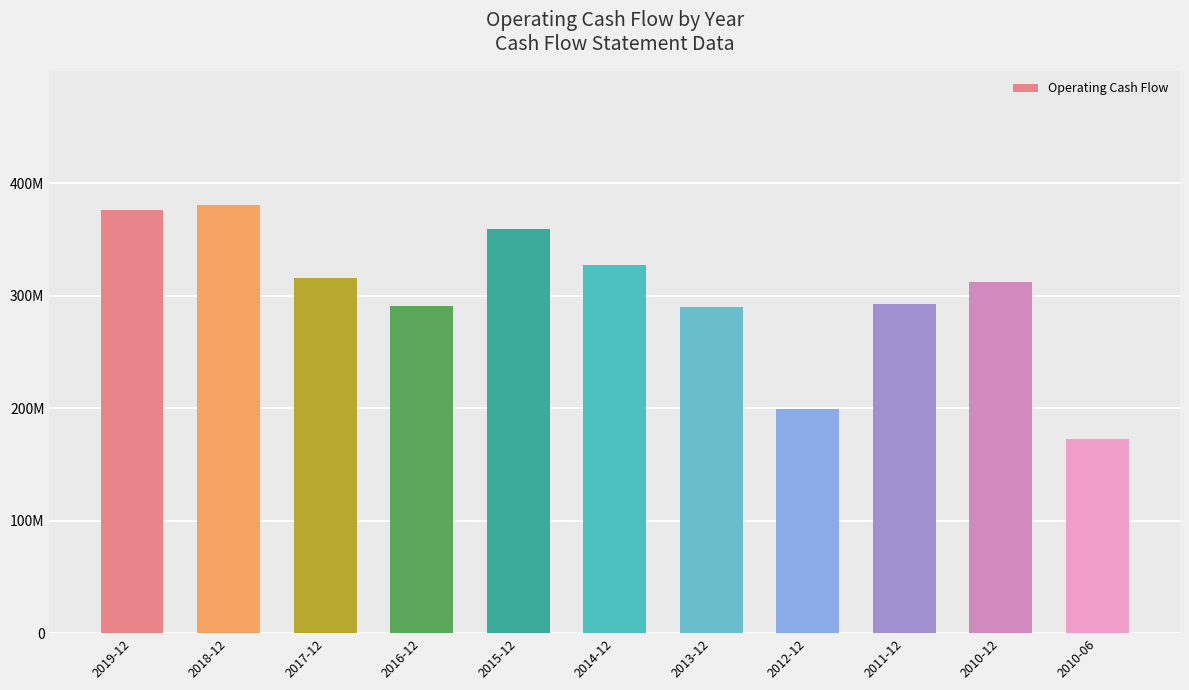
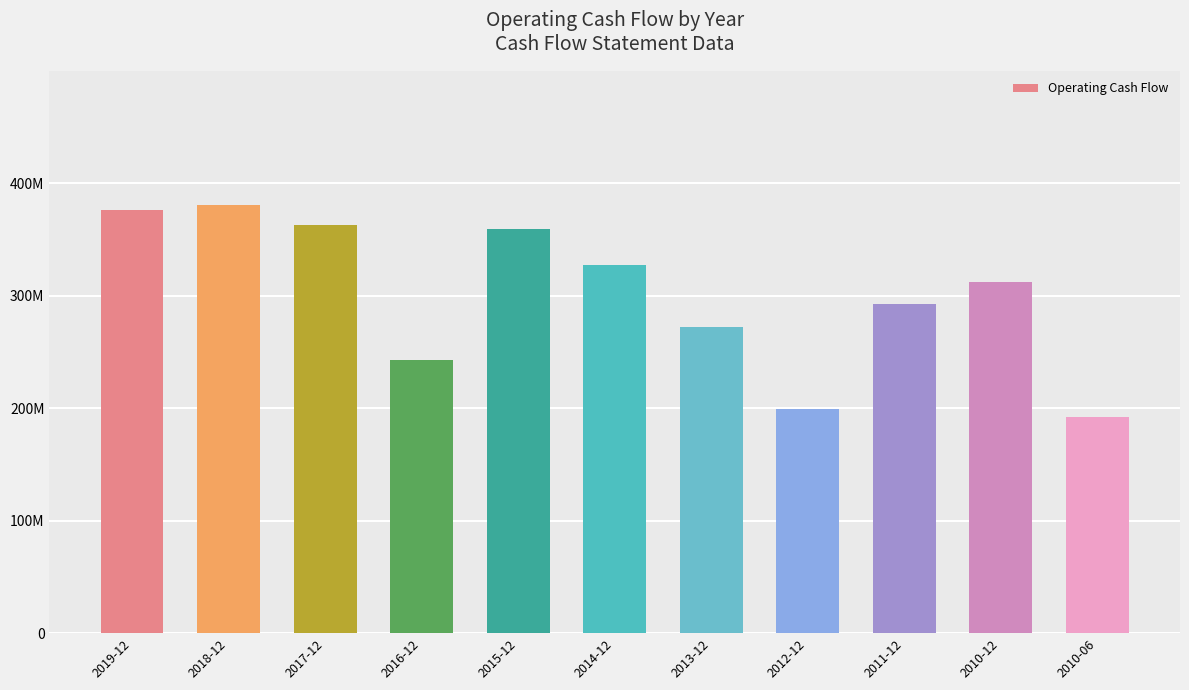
2017-12: 316000000 -> 363000000
2016-12: 291000000 -> 243000000
2013-12: 290000000 -> 272000000
2010-06: 172000000 -> 192000000
